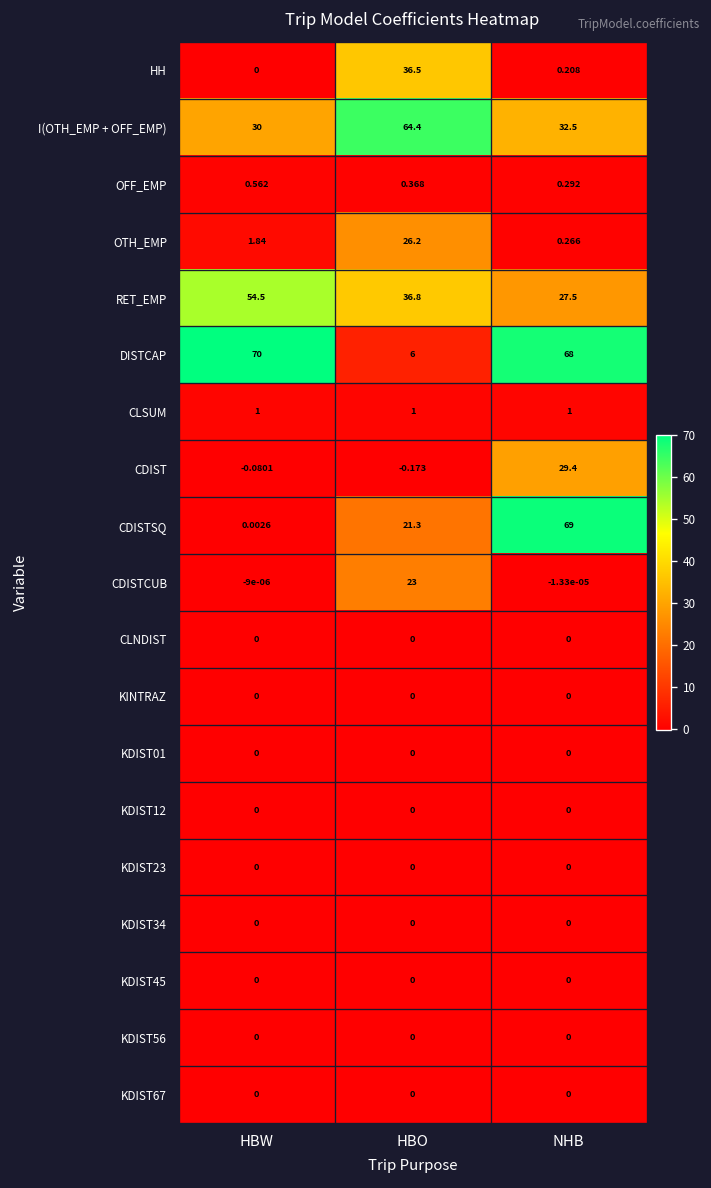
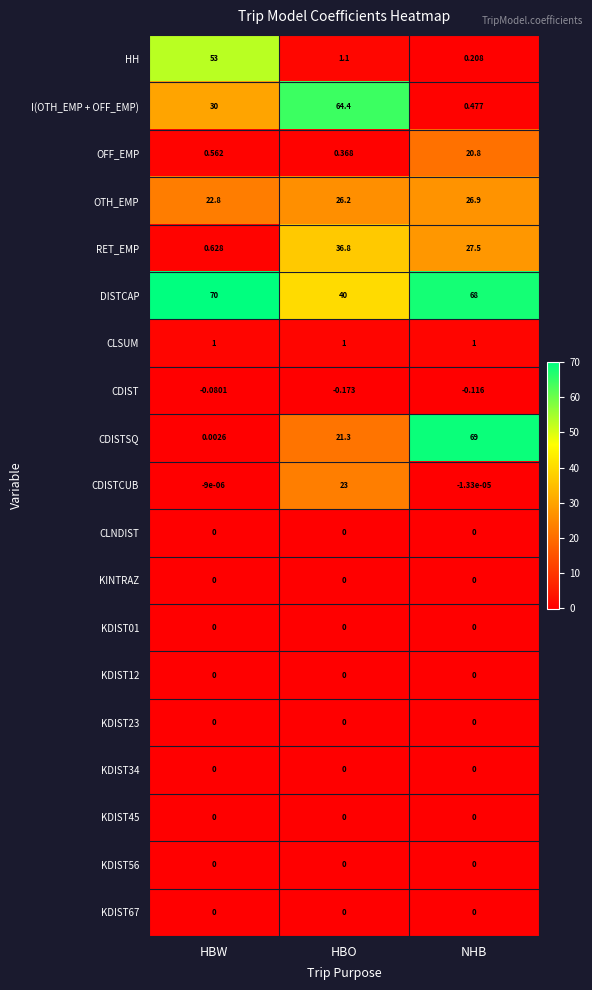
HH, HBW: 0 -> 53
HH, HBO: 36.5 -> 1.1
I(OTH_EMP + OFF_EMP), NHB: 32.5 -> 0.477
OFF_EMP, NHB: 0.292 -> 20.8
OTH_EMP, HBW: 1.84 -> 22.8
OTH_EMP, NHB: 0.266 -> 26.9
RET_EMP, HBW: 54.5 -> 0.628
DISTCAP, HBO: 6 -> 40
CDIST, NHB: 29.4 -> -0.116
